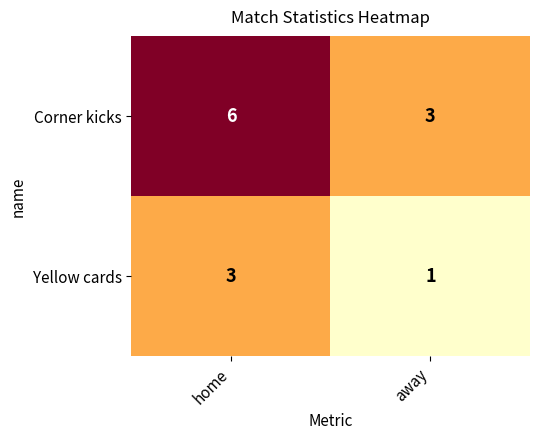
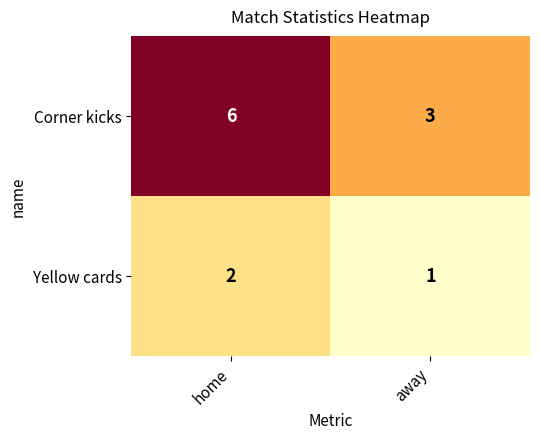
Yellow cards, home: 3 -> 2
